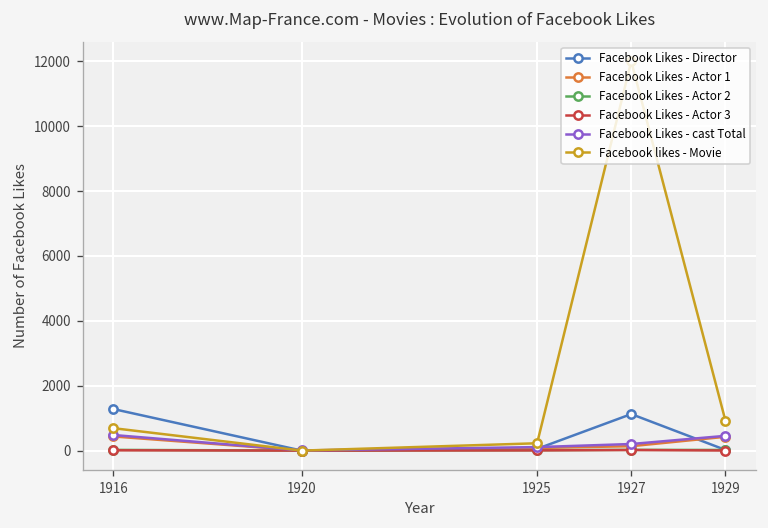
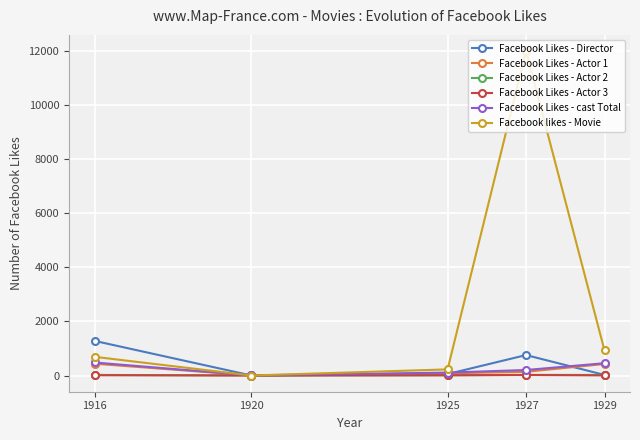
Facebook Likes - Director, 1927: 1100 -> 800
